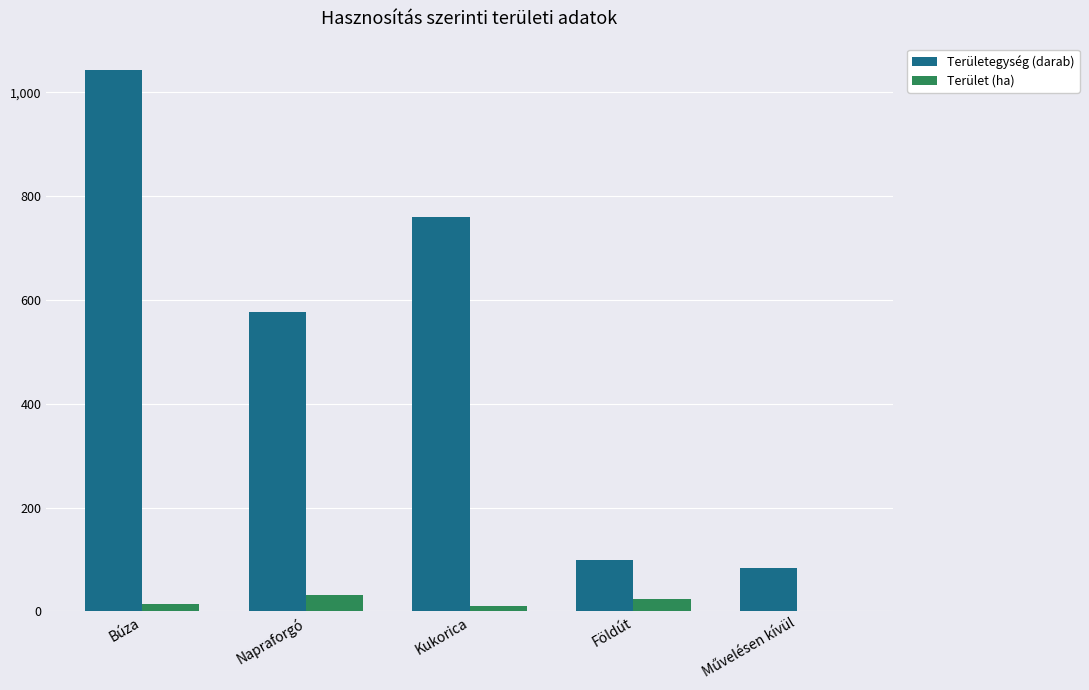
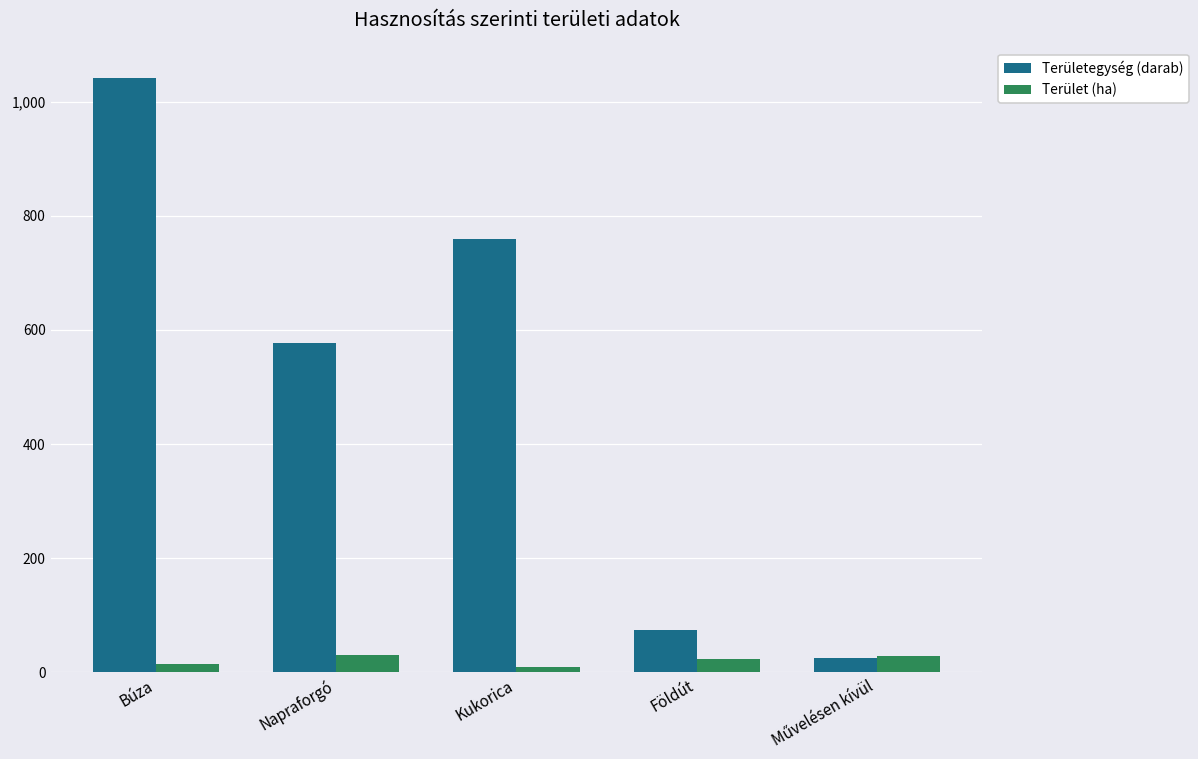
Területegység (darab), Földút: 100 -> 70
Területegység (darab), Művelésen kívül: 80 -> 30
Terület (ha), Művelésen kívül: 0 -> 30
